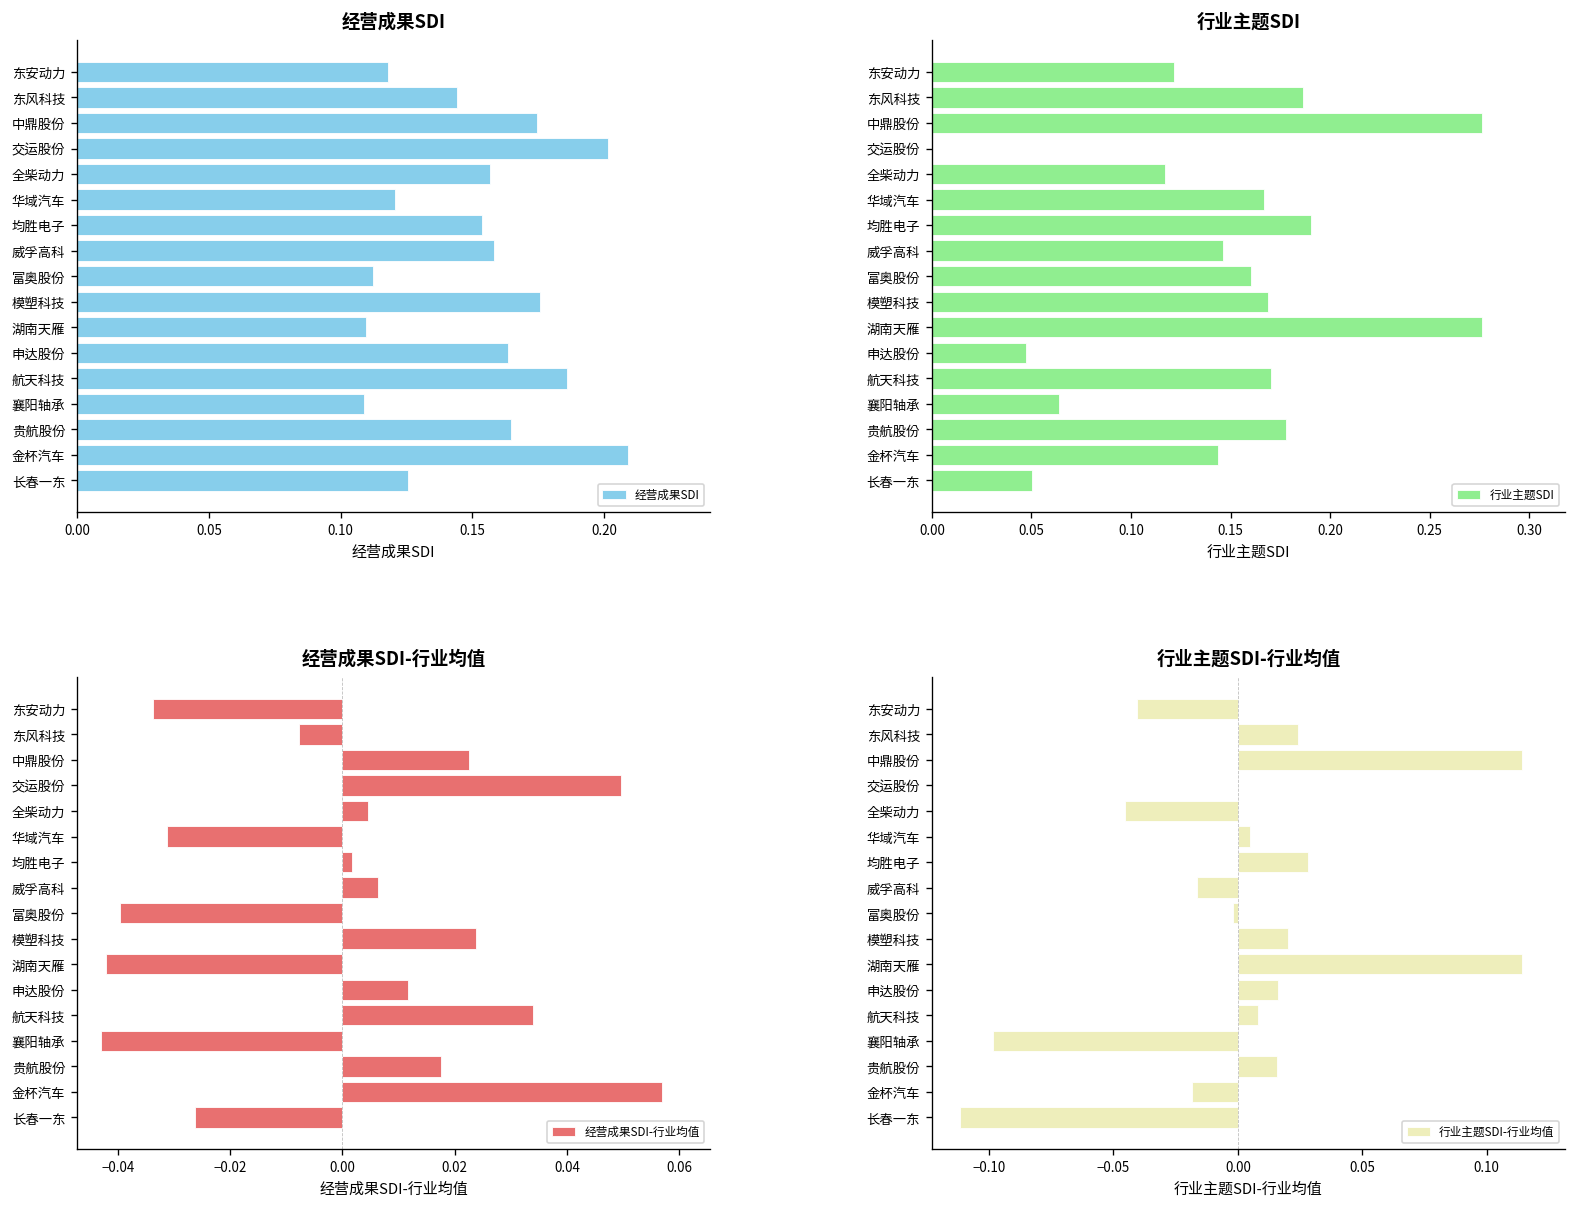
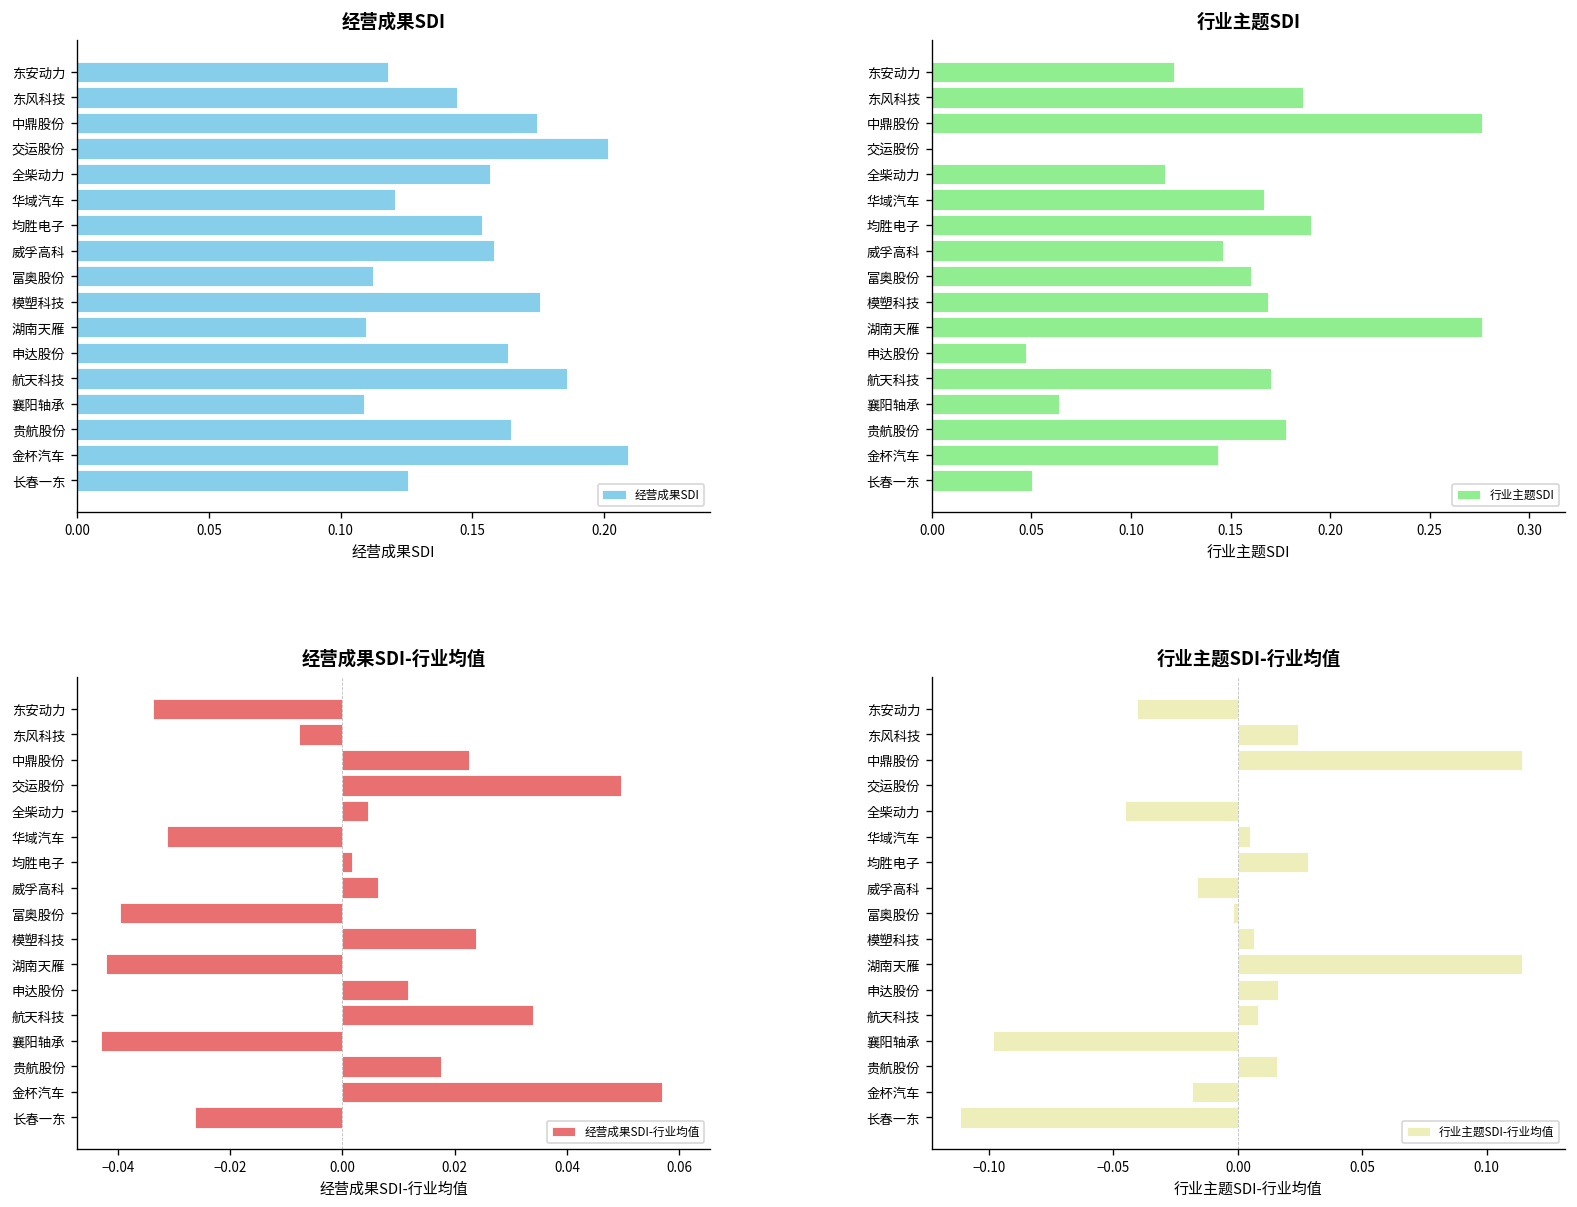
行业主题SDI-行业均值, 模塑科技: 0.020 -> 0.006
